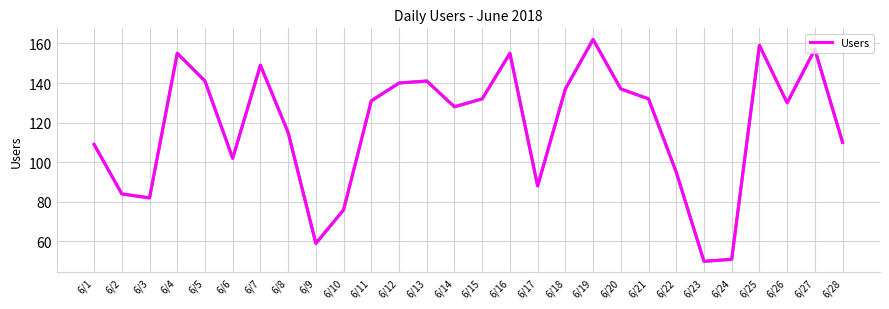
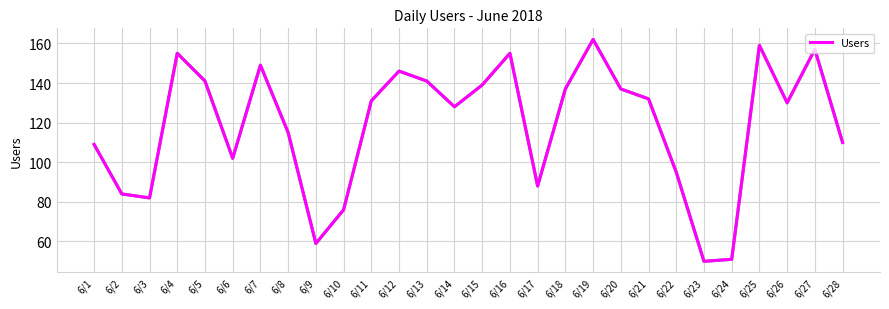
6/12: 140 -> 146
6/15: 132 -> 139
